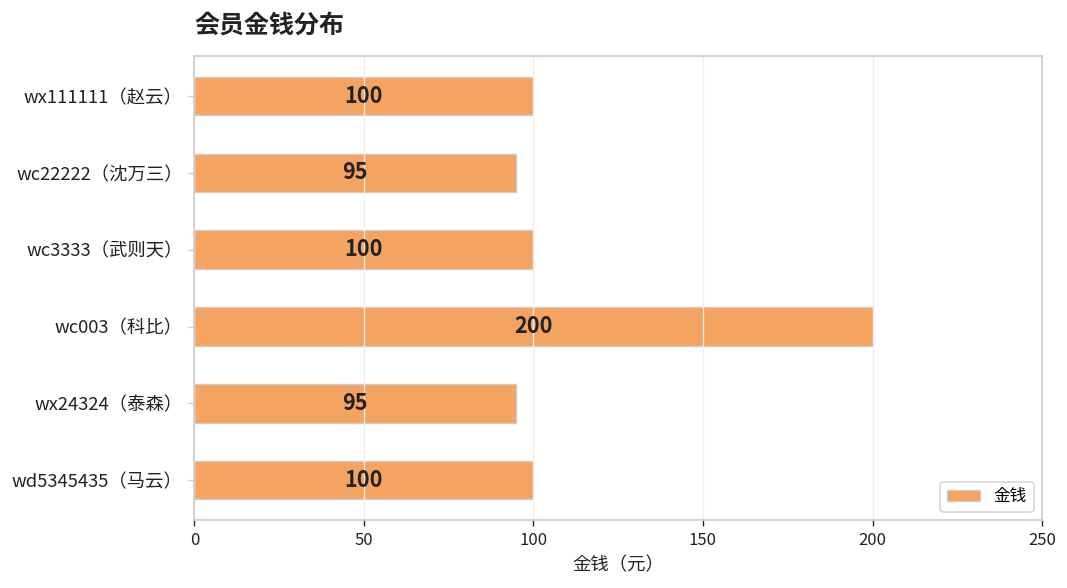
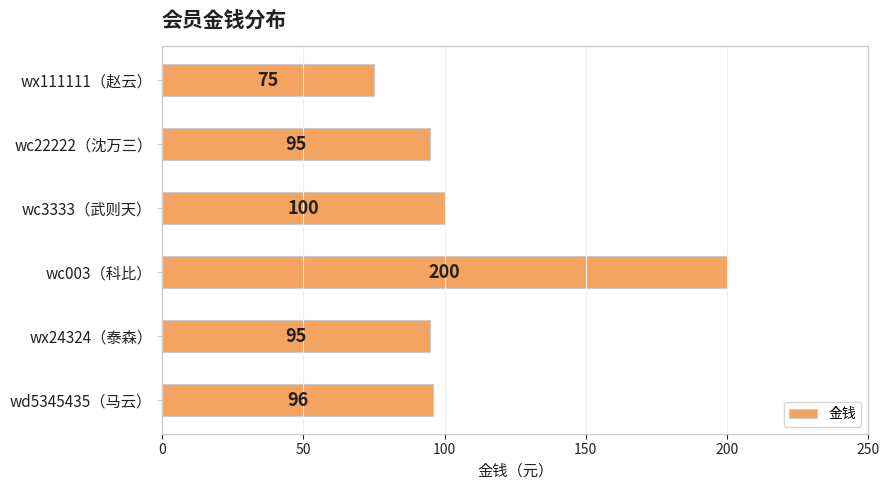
wx111111（赵云）: 100 -> 75
wd5345435（马云）: 100 -> 96
